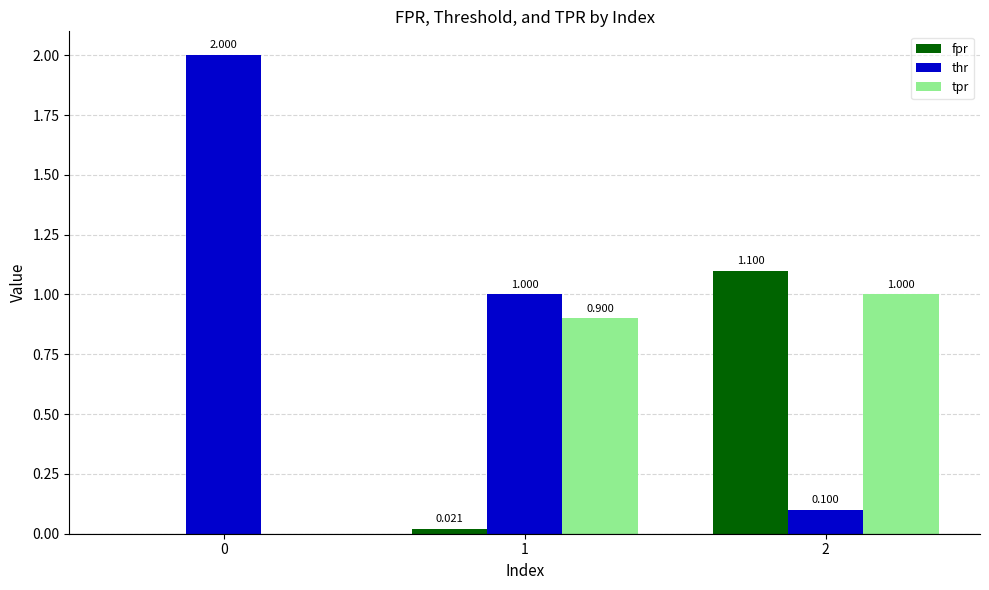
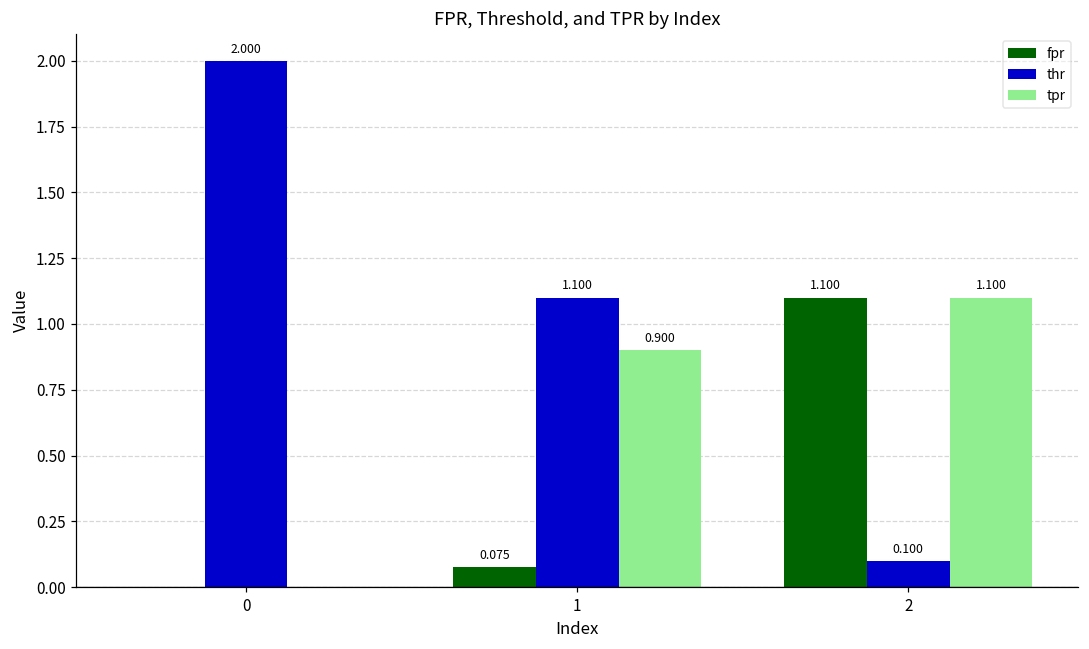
fpr, 1: 0.021 -> 0.075
thr, 1: 1.000 -> 1.100
tpr, 2: 1.000 -> 1.100
